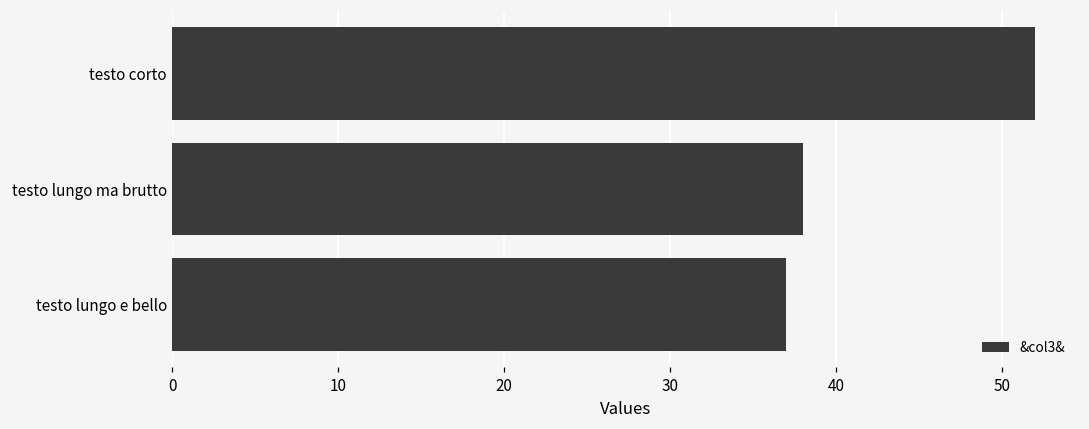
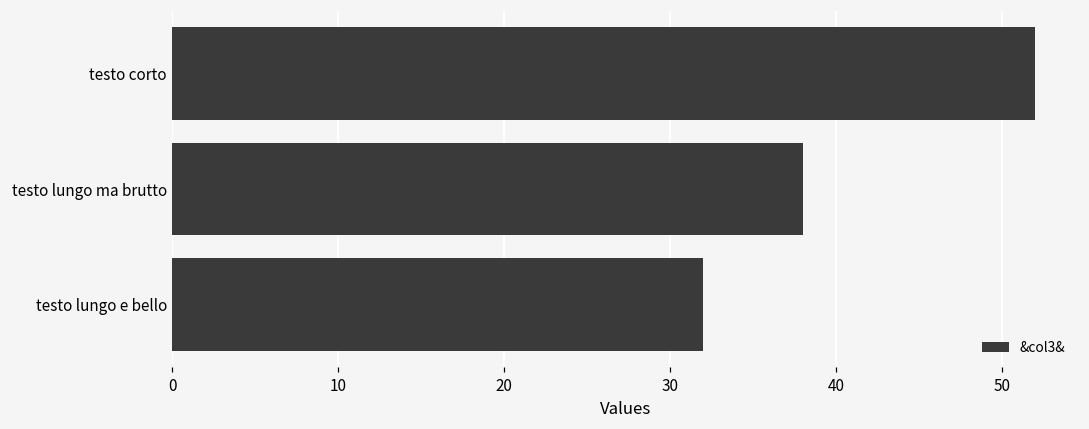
testo lungo e bello: 37 -> 32
